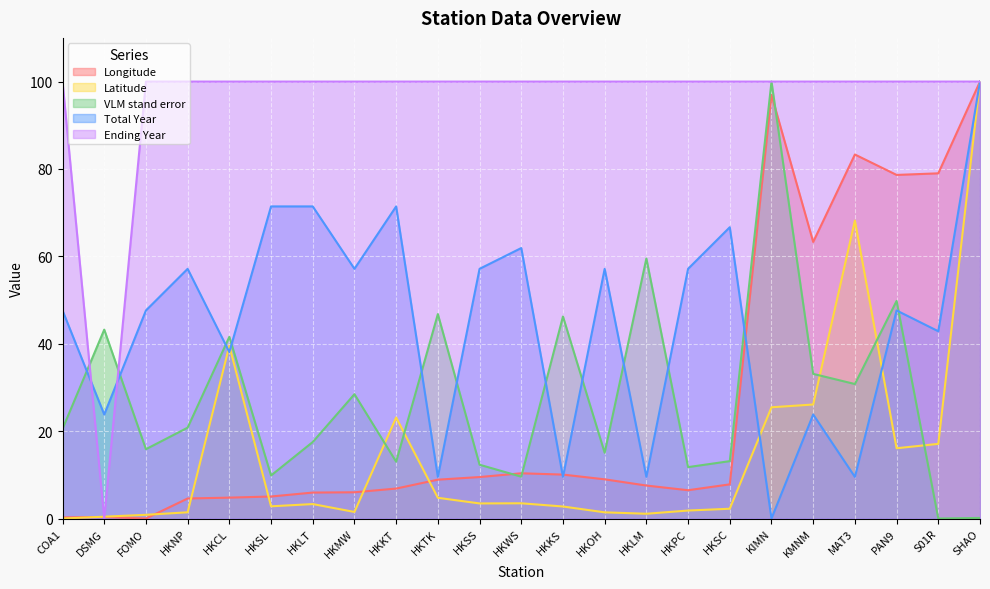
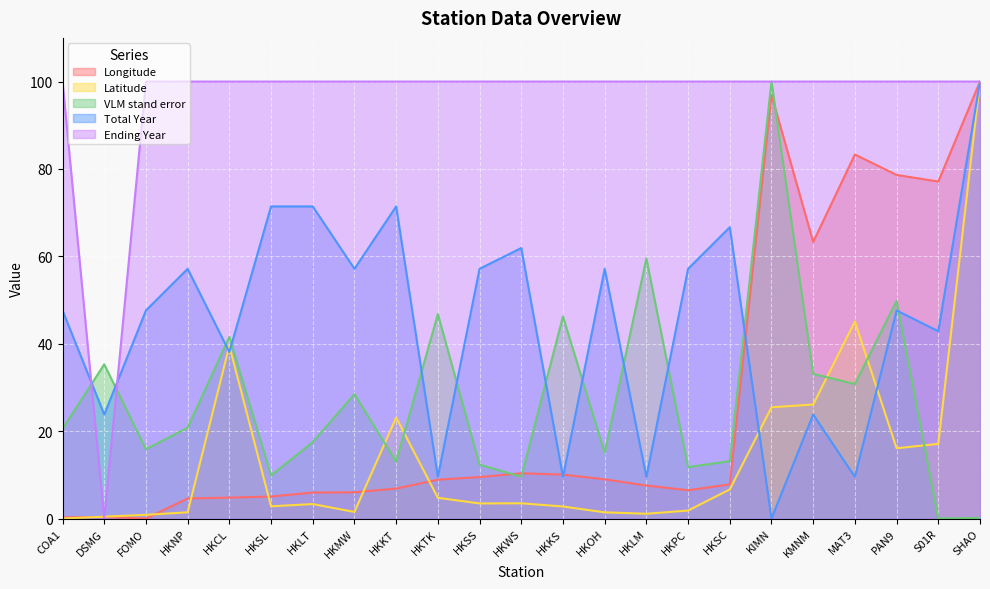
VLM stand error, DSMG: 43 -> 35
Latitude, HKSC: 2 -> 7
Latitude, MAT3: 68 -> 45
Longitude, S01R: 79 -> 77
